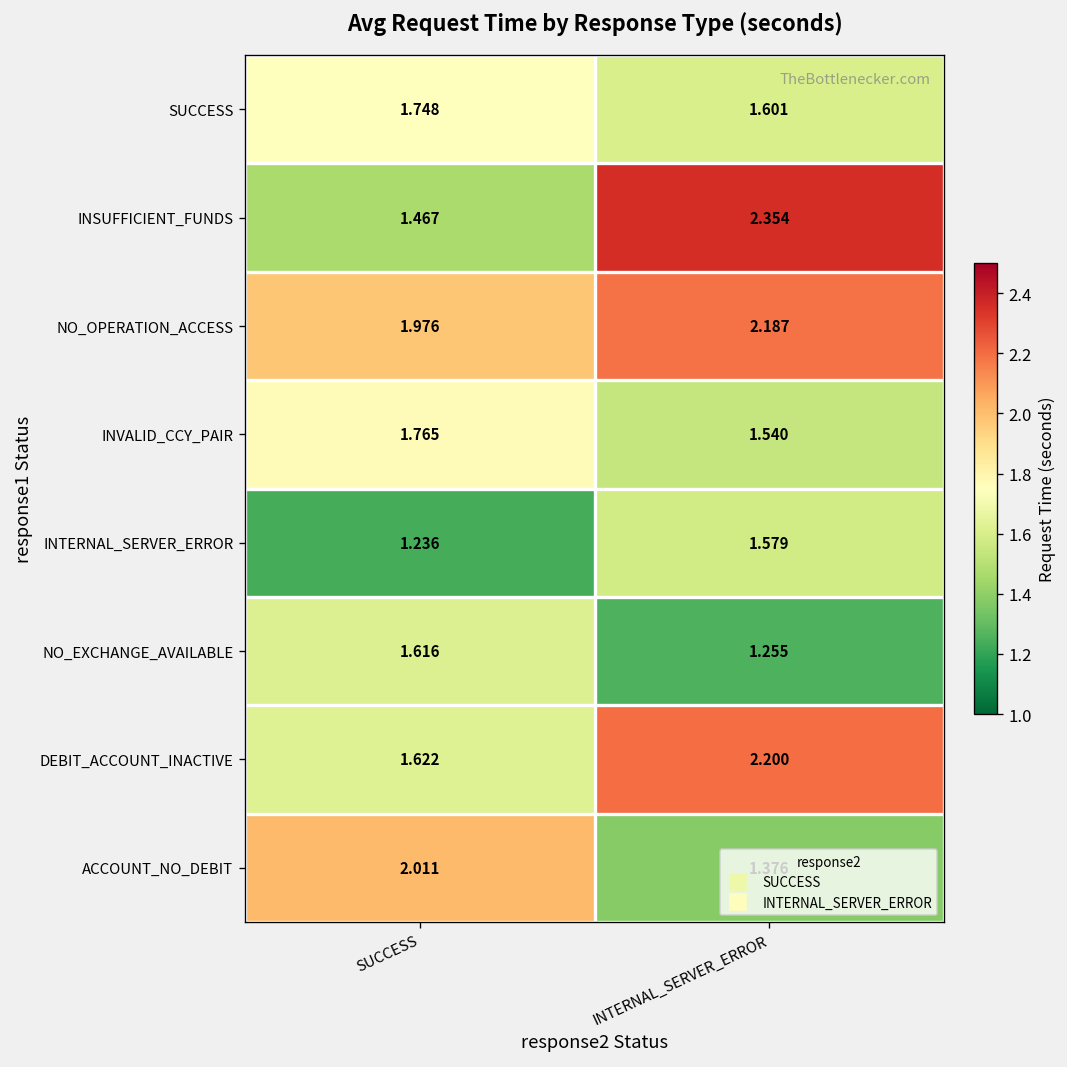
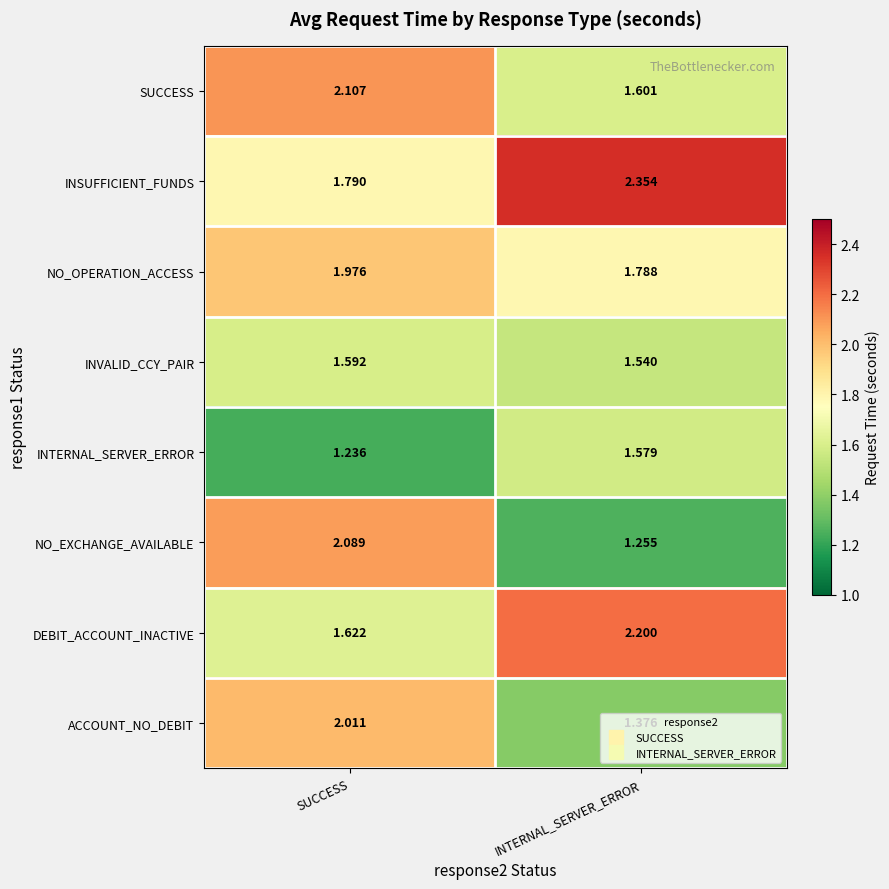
SUCCESS, SUCCESS: 1.748 -> 2.107
INSUFFICIENT_FUNDS, SUCCESS: 1.467 -> 1.790
NO_OPERATION_ACCESS, INTERNAL_SERVER_ERROR: 2.187 -> 1.788
INVALID_CCY_PAIR, SUCCESS: 1.765 -> 1.592
NO_EXCHANGE_AVAILABLE, SUCCESS: 1.616 -> 2.089
